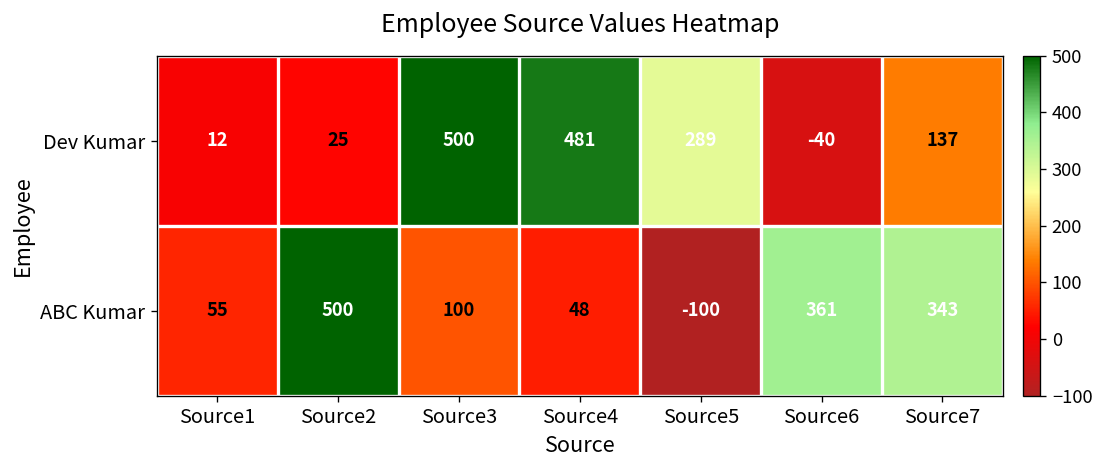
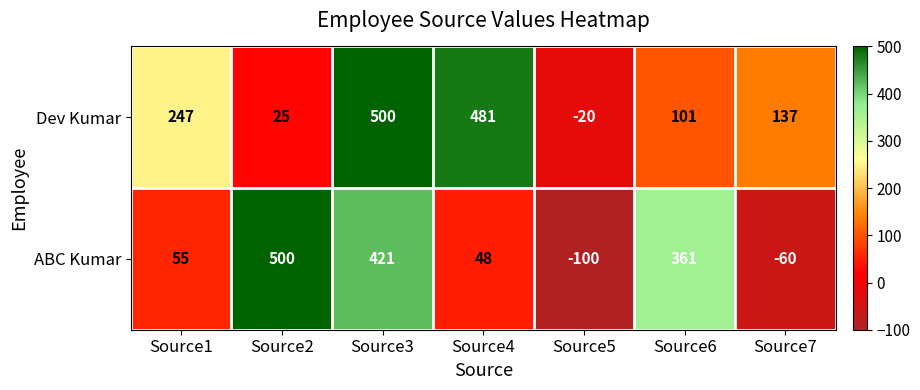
Dev Kumar, Source1: 12 -> 247
Dev Kumar, Source5: 289 -> -20
Dev Kumar, Source6: -40 -> 101
ABC Kumar, Source3: 100 -> 421
ABC Kumar, Source7: 343 -> -60
